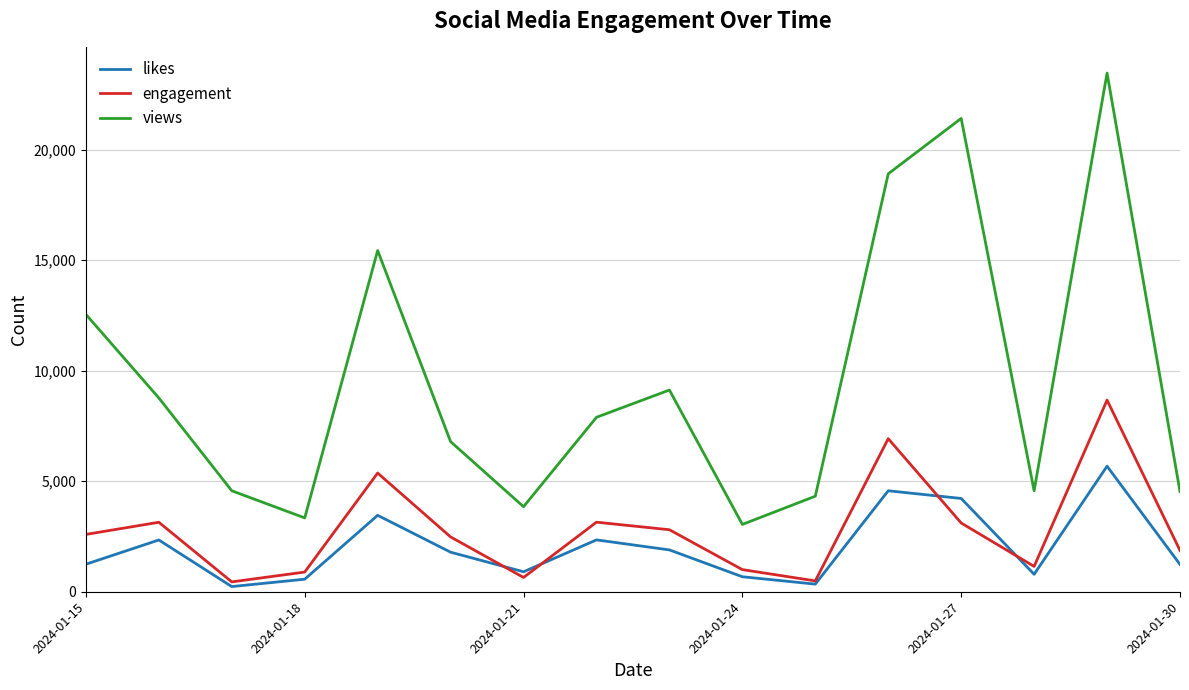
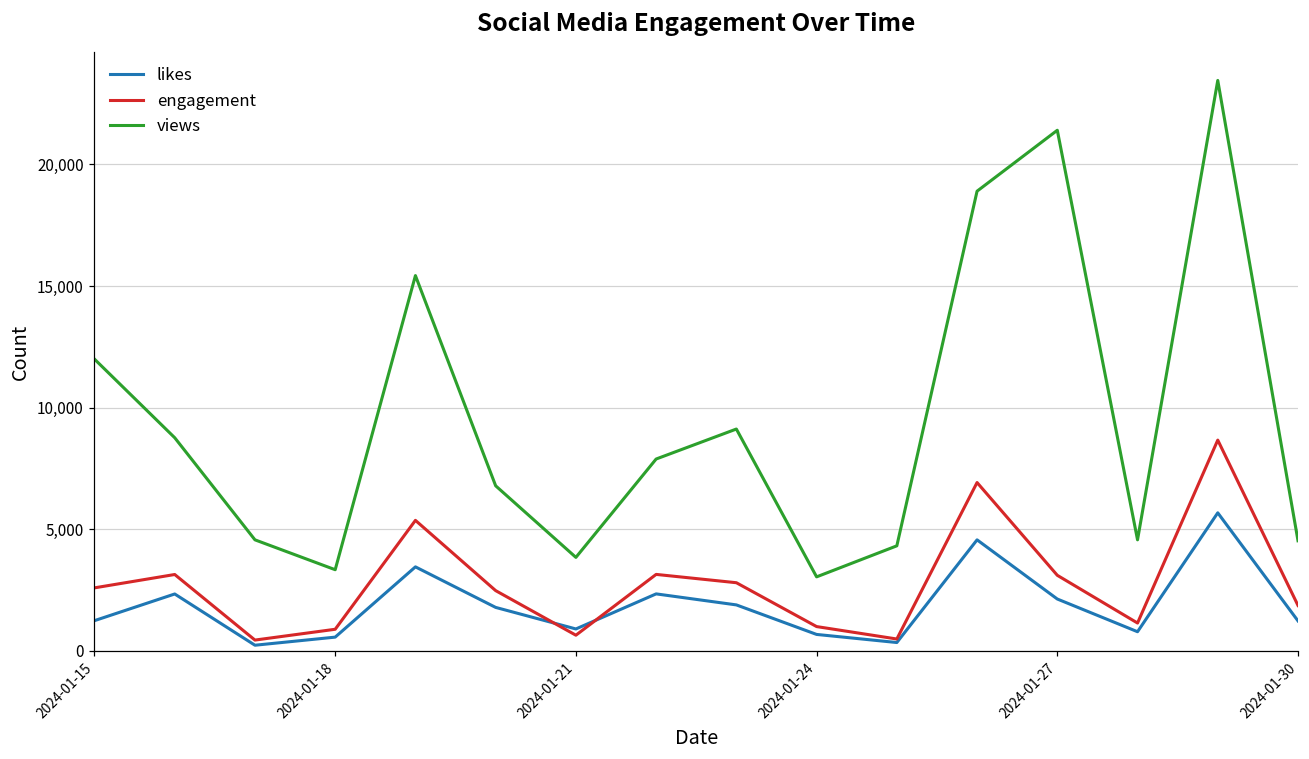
views, 2024-01-15: 12,500 -> 12,000
likes, 2024-01-27: 4,200 -> 2,100
